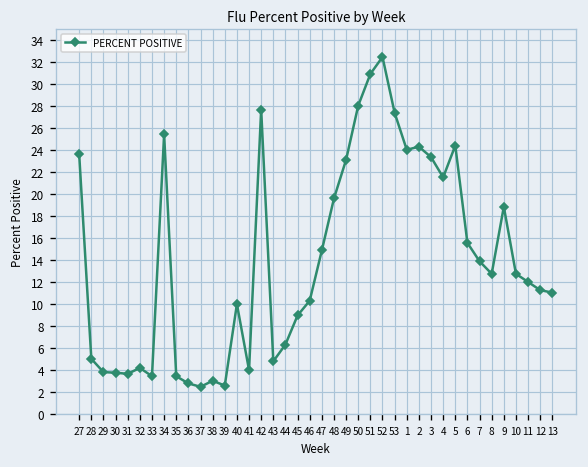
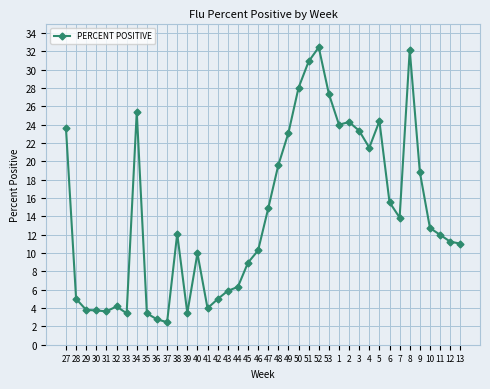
38: 3 -> 12
39: 2.6 -> 3.5
42: 28 -> 5
43: 5 -> 6
8: 13 -> 32
